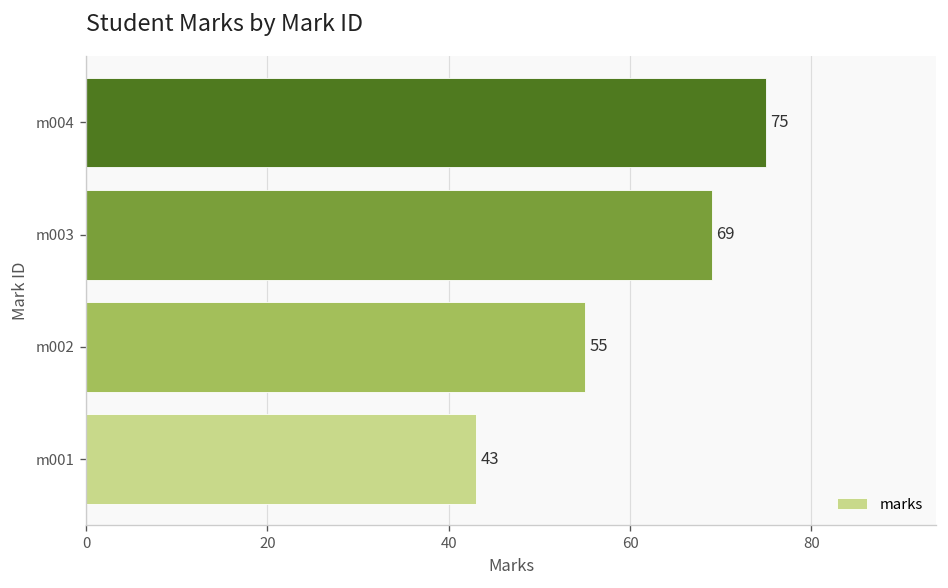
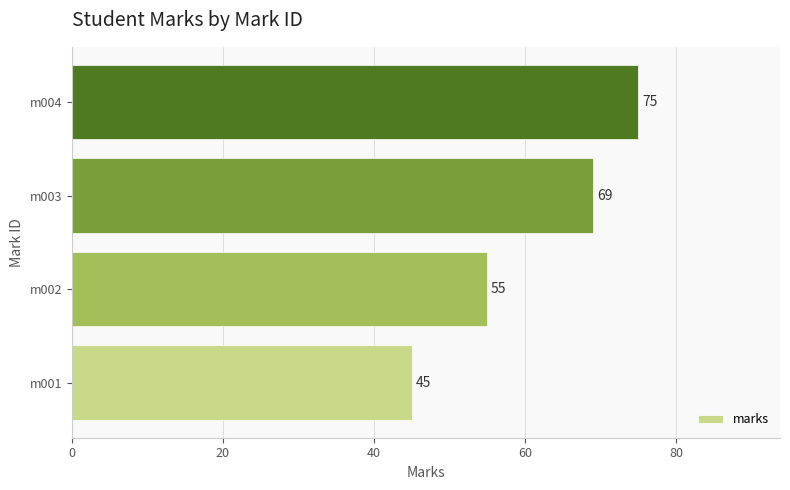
m001: 43 -> 45
